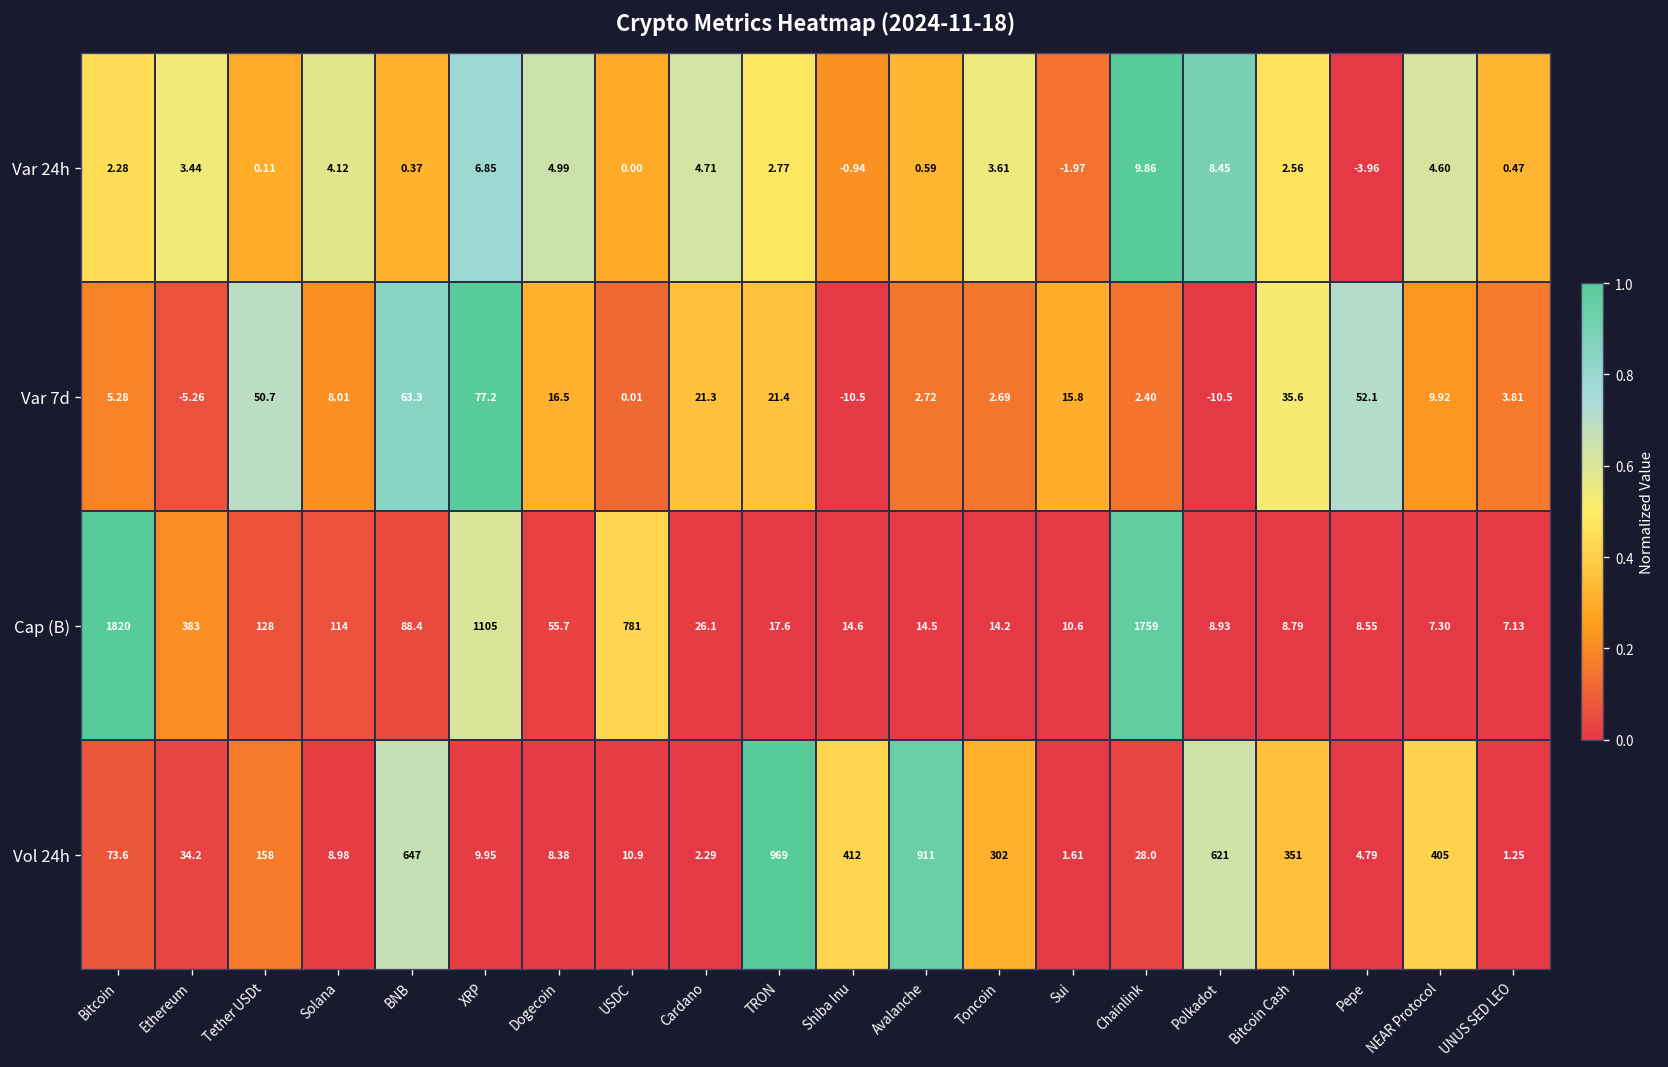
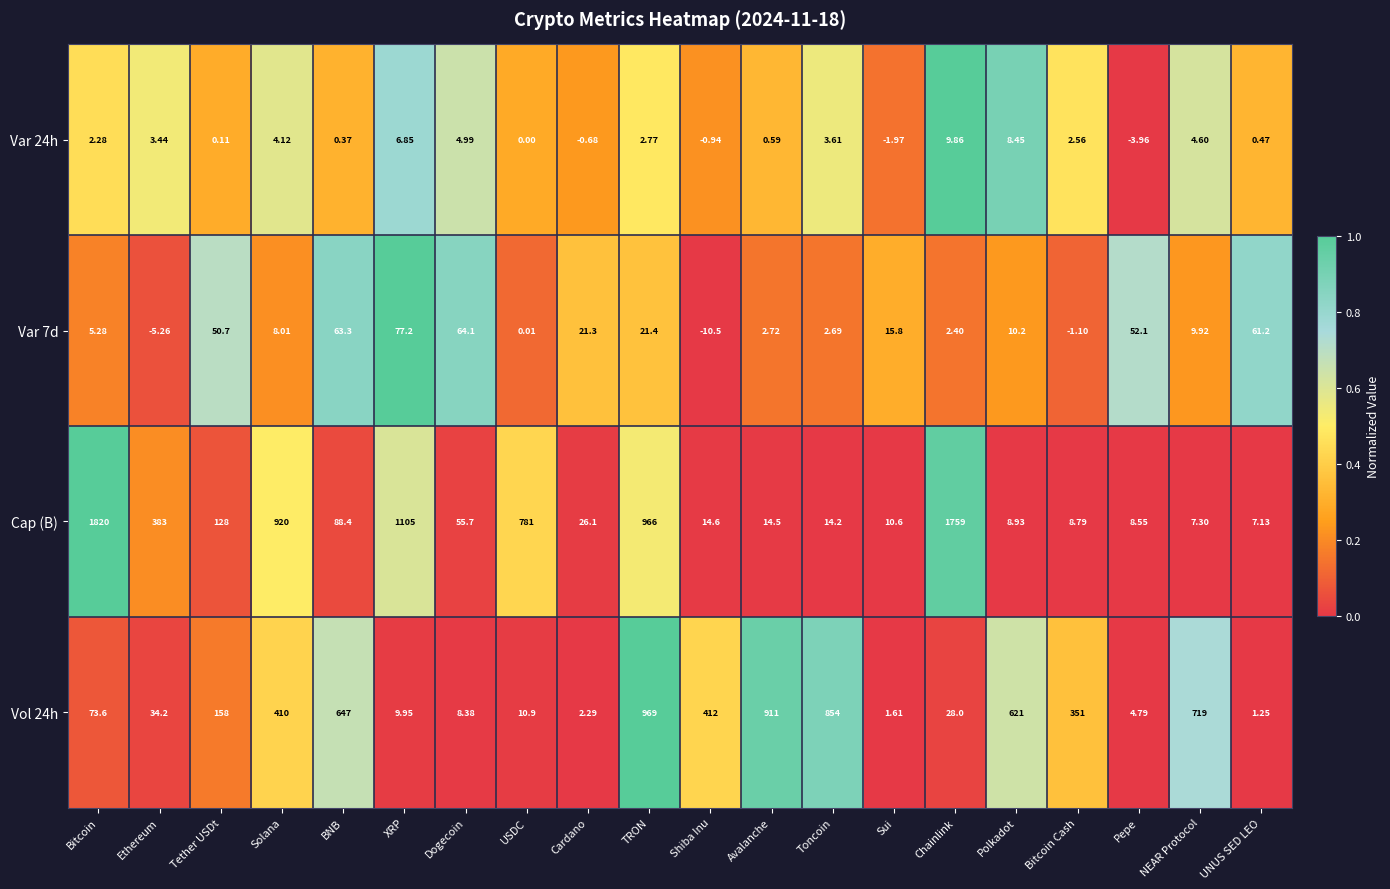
Var 24h, Cardano: 4.71 -> -0.68
Var 7d, Dogecoin: 16.5 -> 64.1
Var 7d, Polkadot: -10.5 -> 10.2
Var 7d, Bitcoin Cash: 35.6 -> -1.10
Var 7d, UNUS SED LEO: 3.81 -> 61.2
Cap (B), Solana: 114 -> 920
Cap (B), TRON: 17.6 -> 966
Vol 24h, Solana: 8.98 -> 410
Vol 24h, Toncoin: 302 -> 854
Vol 24h, NEAR Protocol: 405 -> 719
